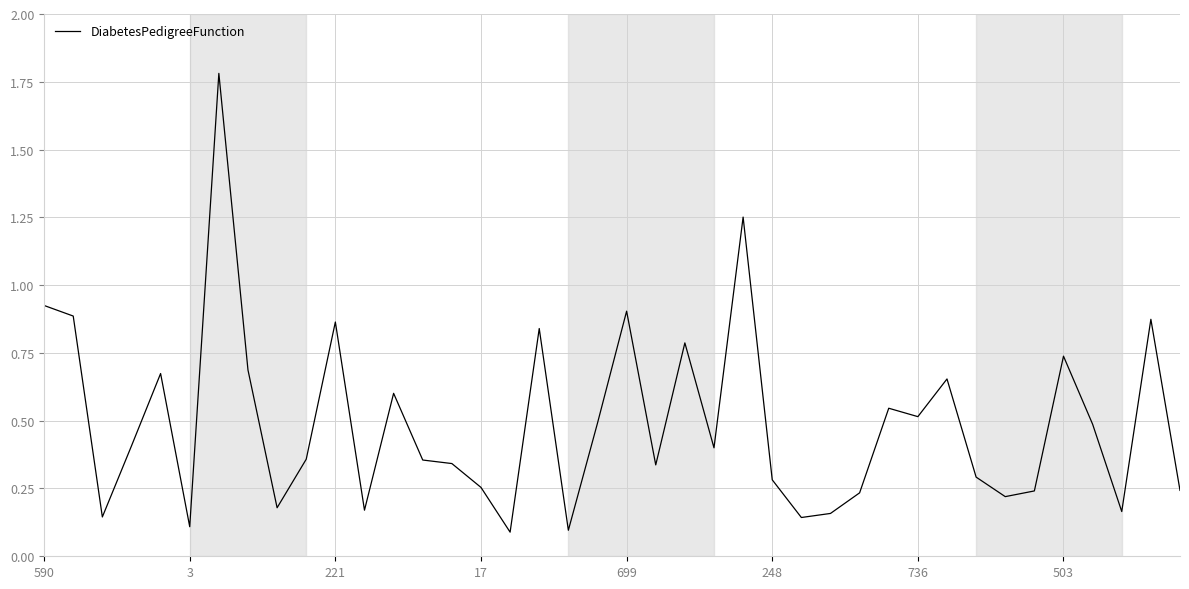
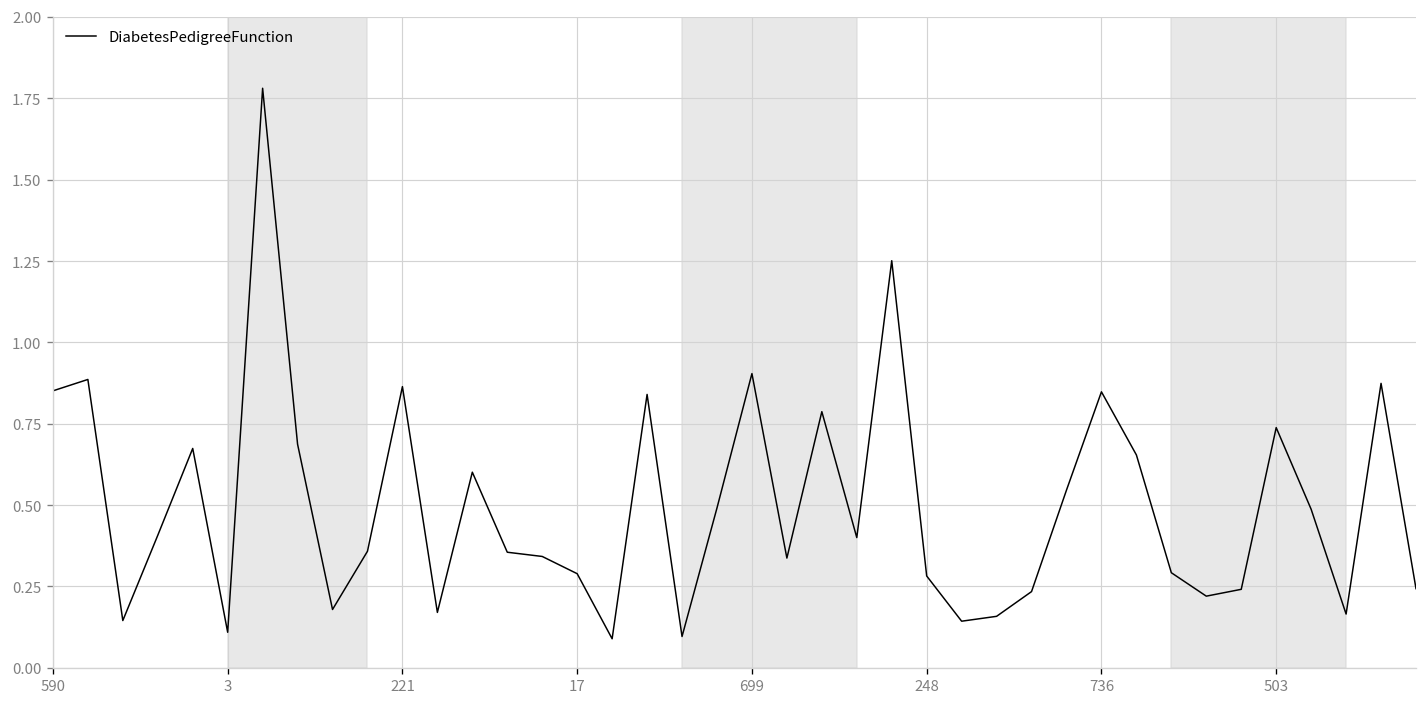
590: 0.93 -> 0.85
17: 0.25 -> 0.29
736: 0.52 -> 0.85
